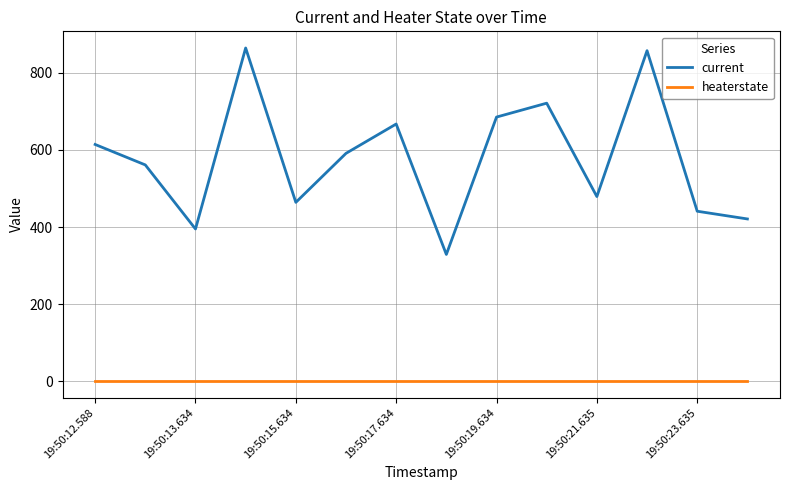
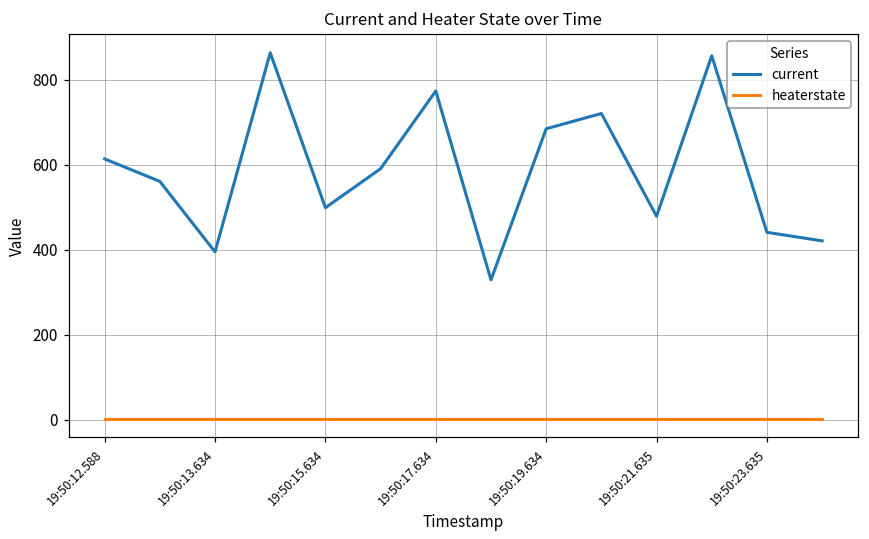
current, 19:50:15.634: 460 -> 500
current, 19:50:17.634: 670 -> 770
